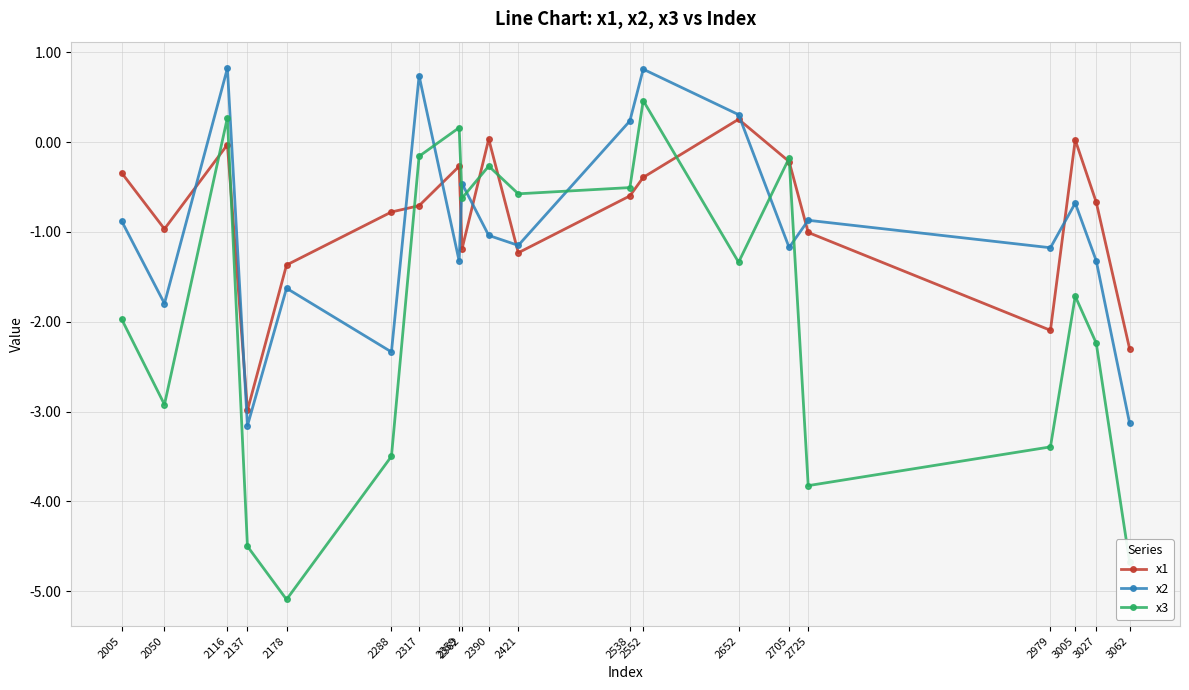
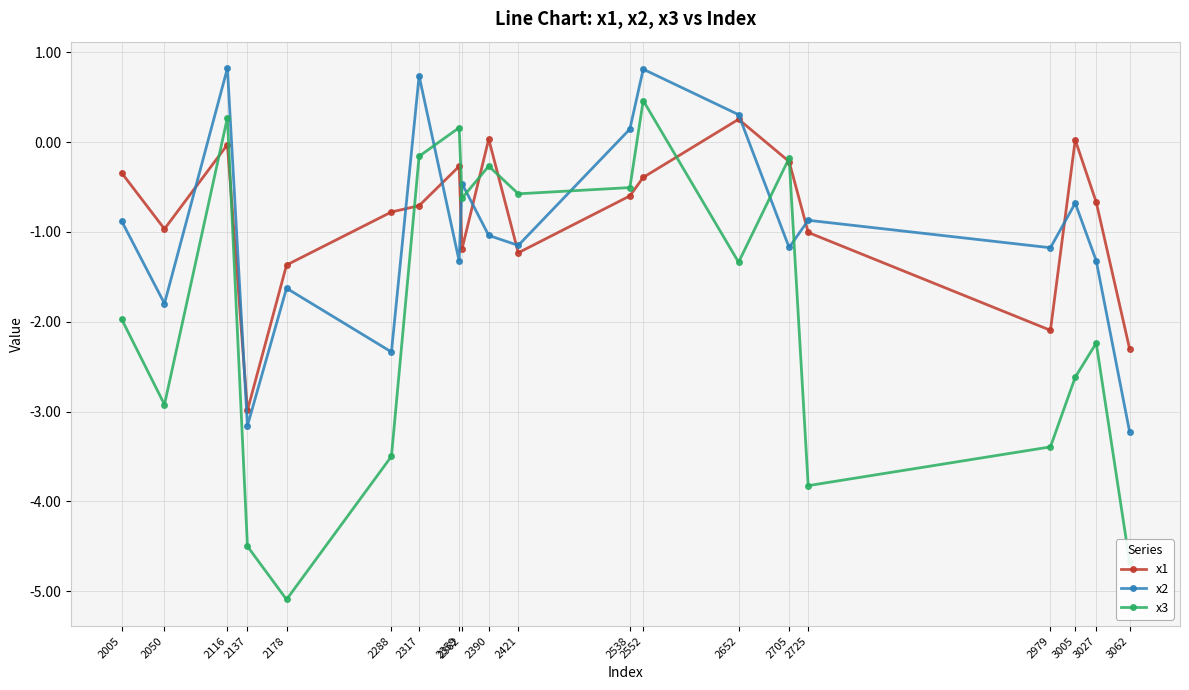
x2, 2538: 0.2 -> 0.1
x3, 3005: -1.7 -> -2.6
x2, 3062: -3.1 -> -3.2
